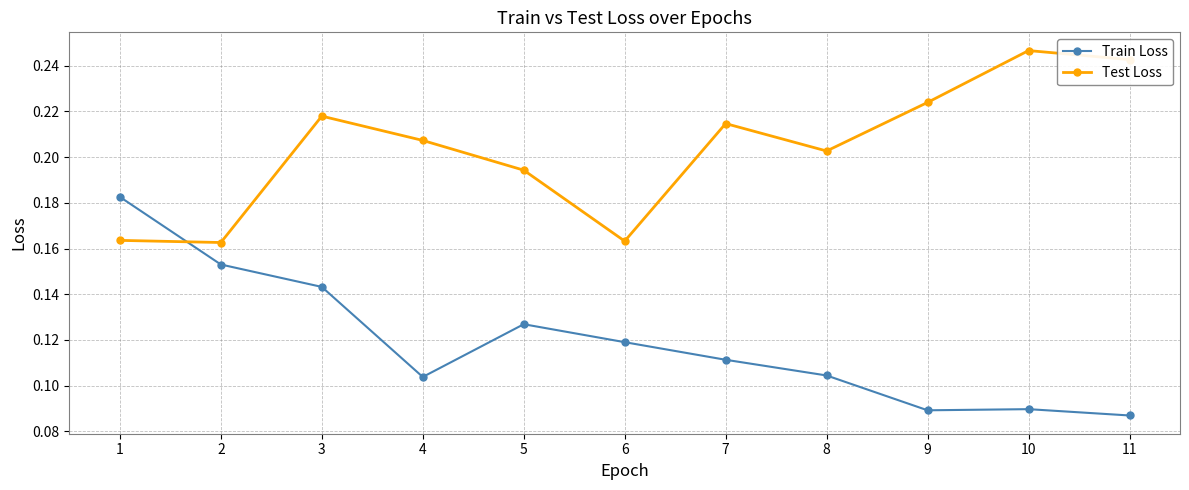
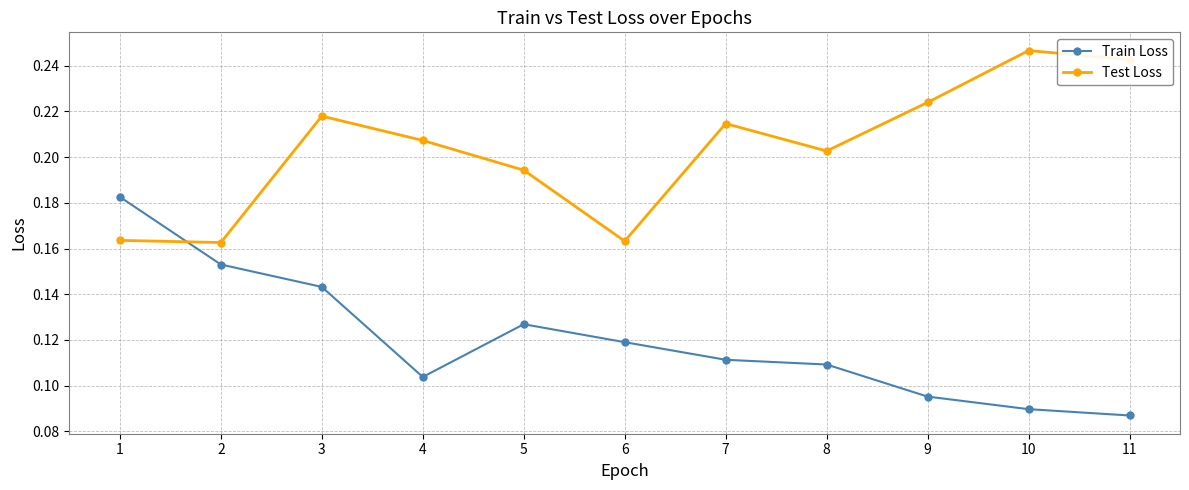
Train Loss, 8: 0.104 -> 0.109
Train Loss, 9: 0.089 -> 0.095
